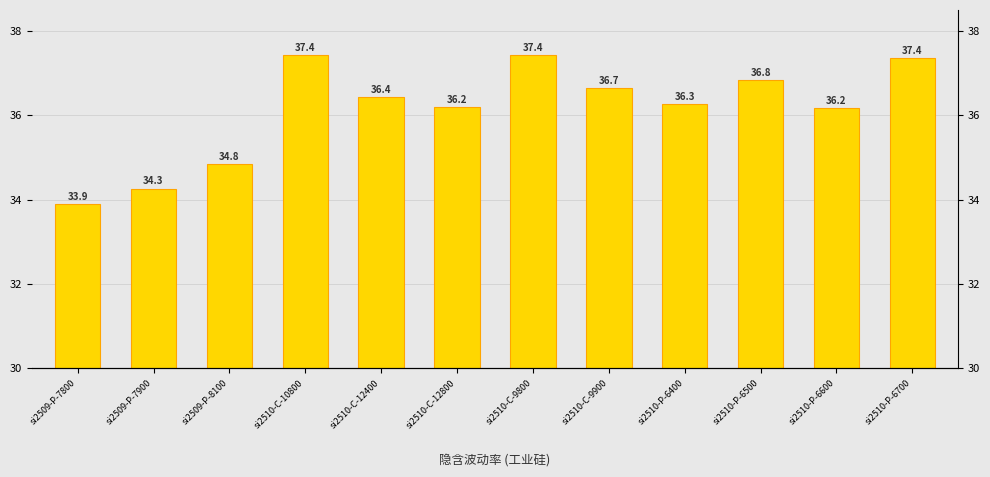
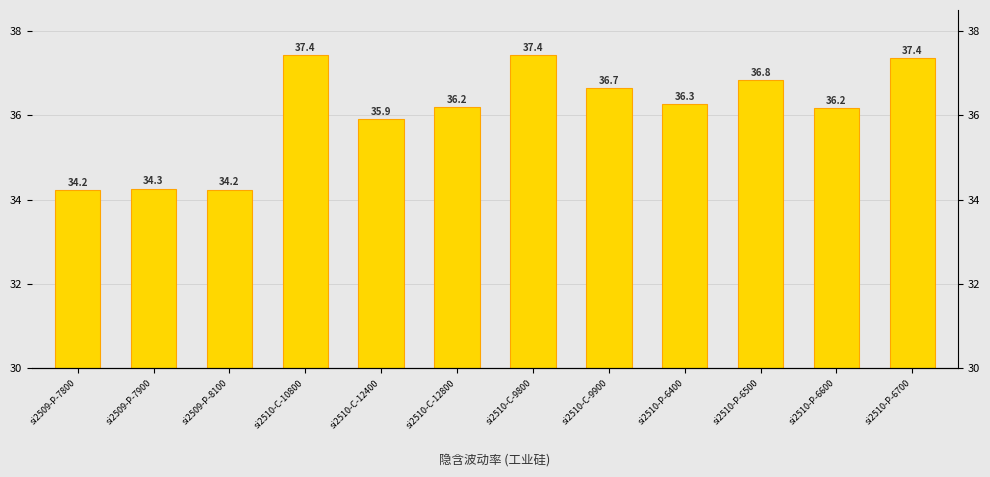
si2509-P-7800: 33.9 -> 34.2
si2509-P-8100: 34.8 -> 34.2
si2510-C-12400: 36.4 -> 35.9
